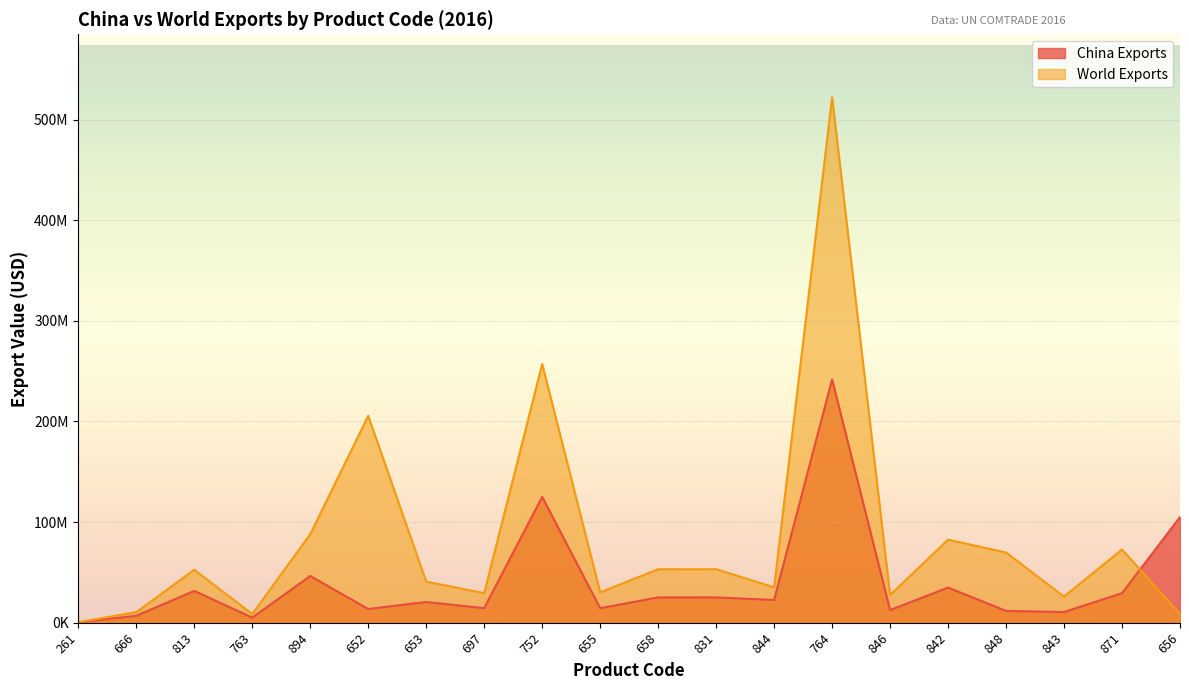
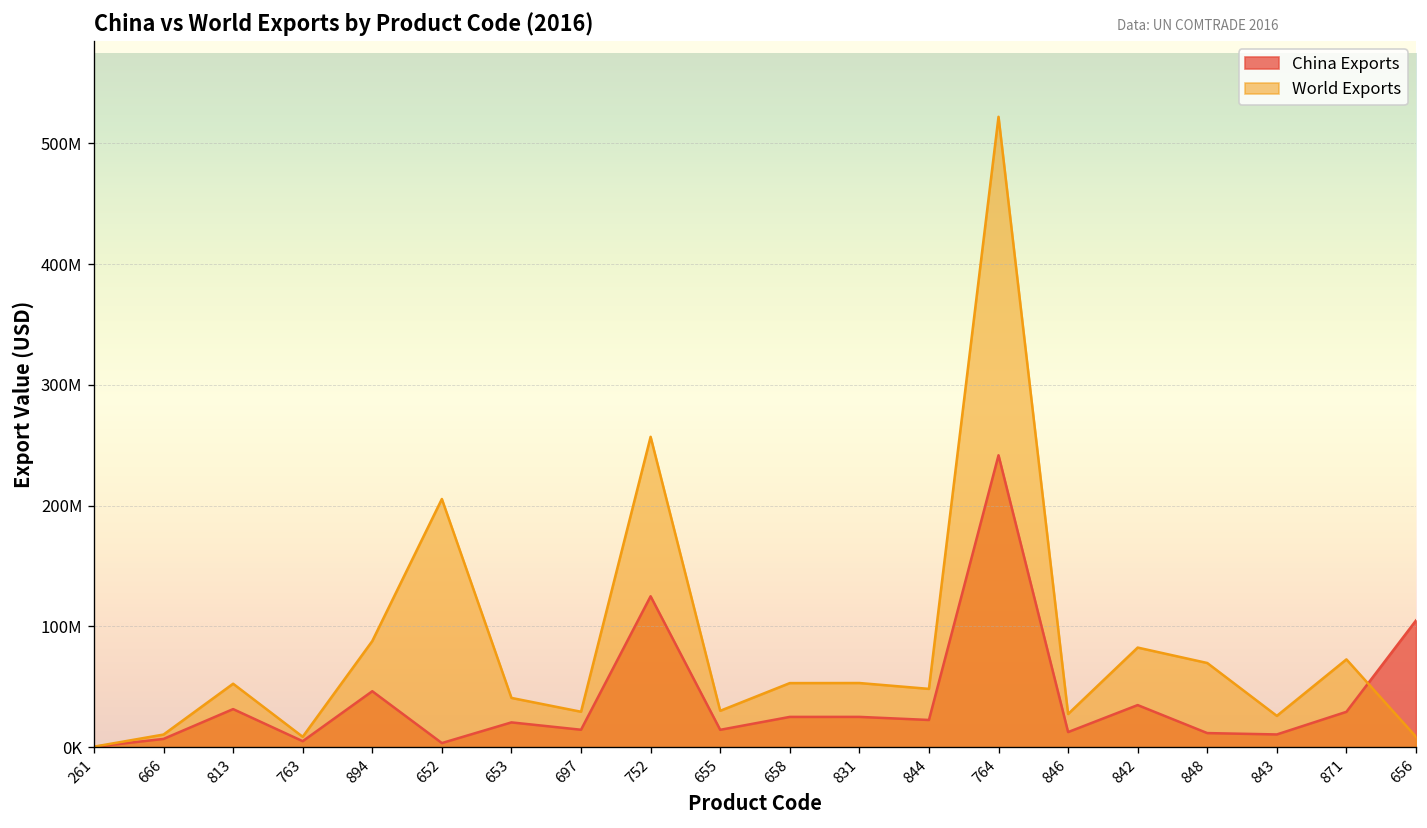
China Exports, 652: 14000000 -> 3000000
World Exports, 844: 35000000 -> 48000000
